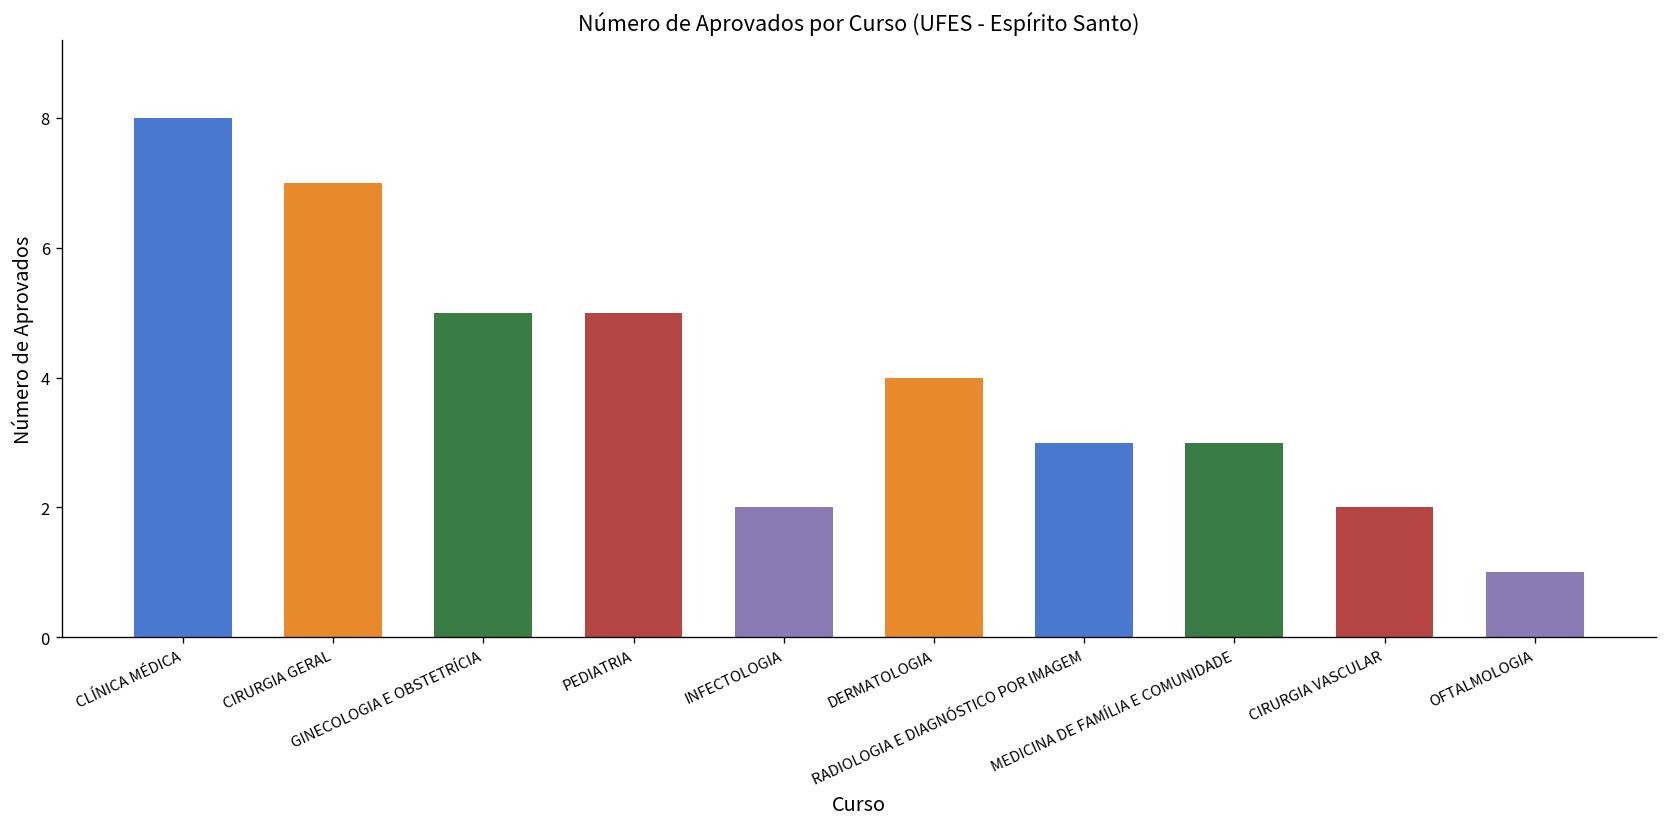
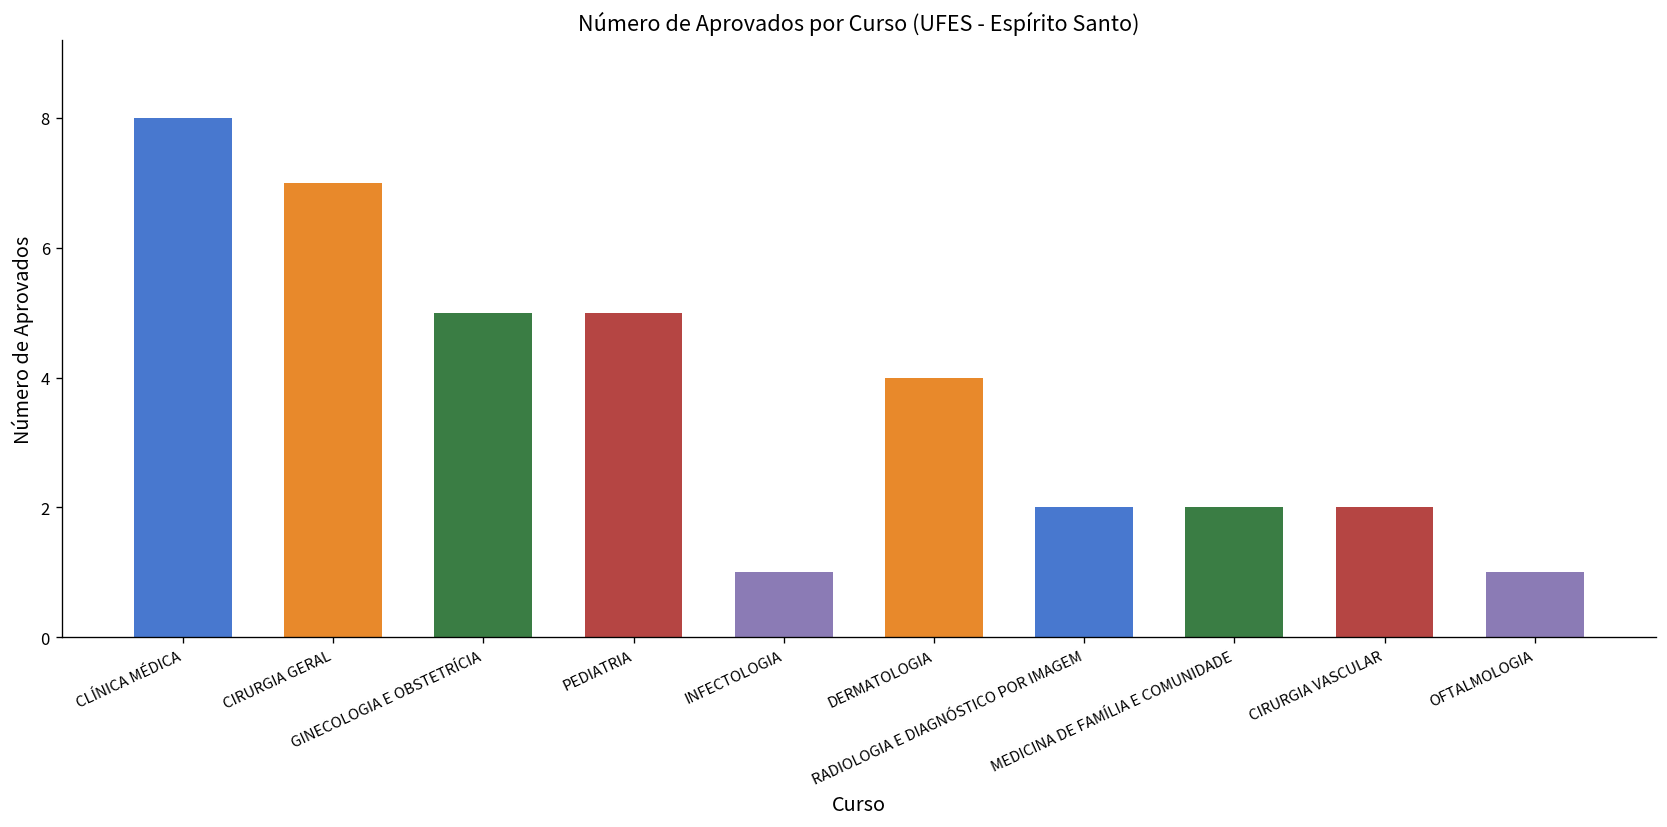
INFECTOLOGIA: 2 -> 1
RADIOLOGIA E DIAGNÓSTICO POR IMAGEM: 3 -> 2
MEDICINA DE FAMÍLIA E COMUNIDADE: 3 -> 2
